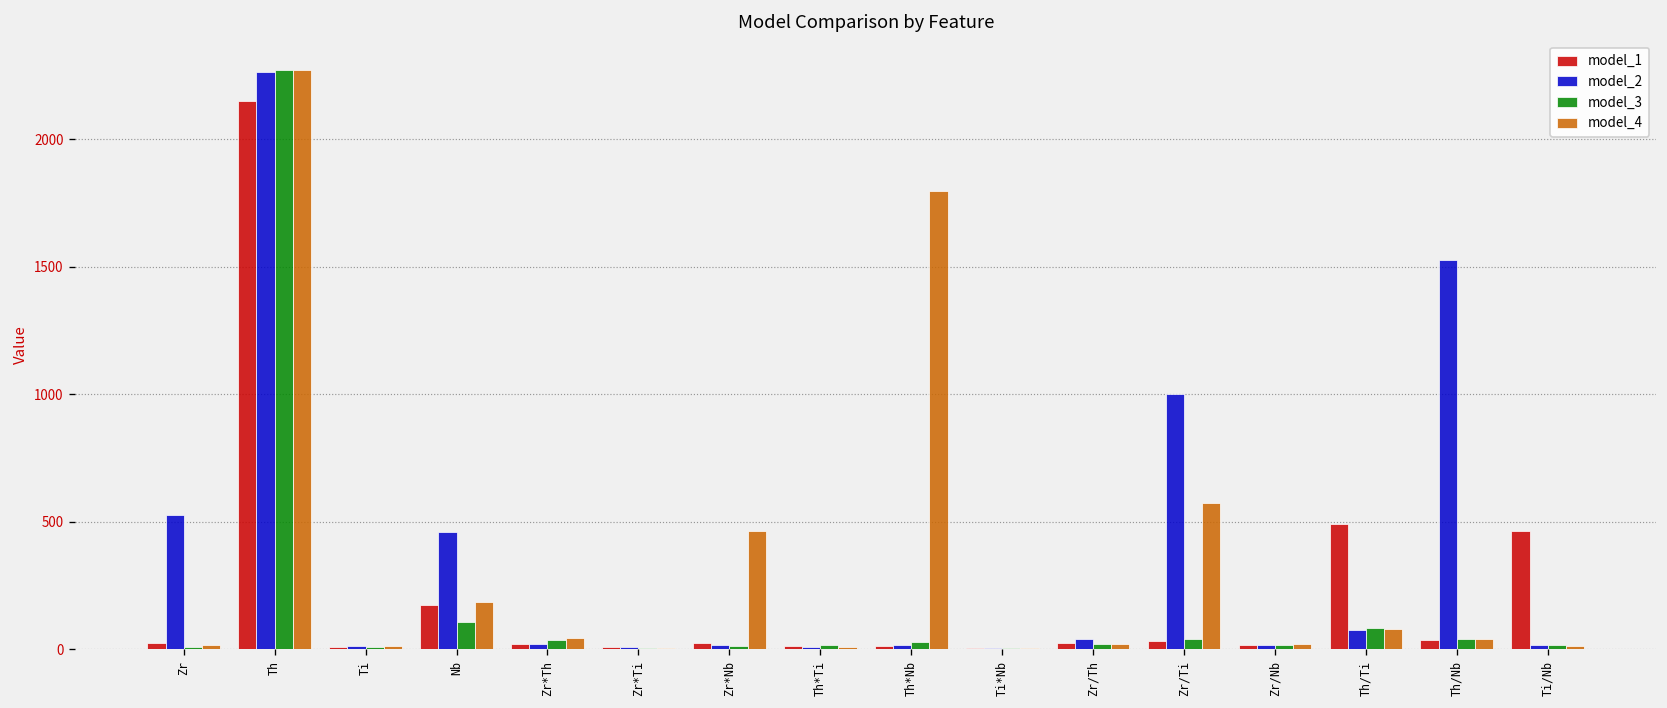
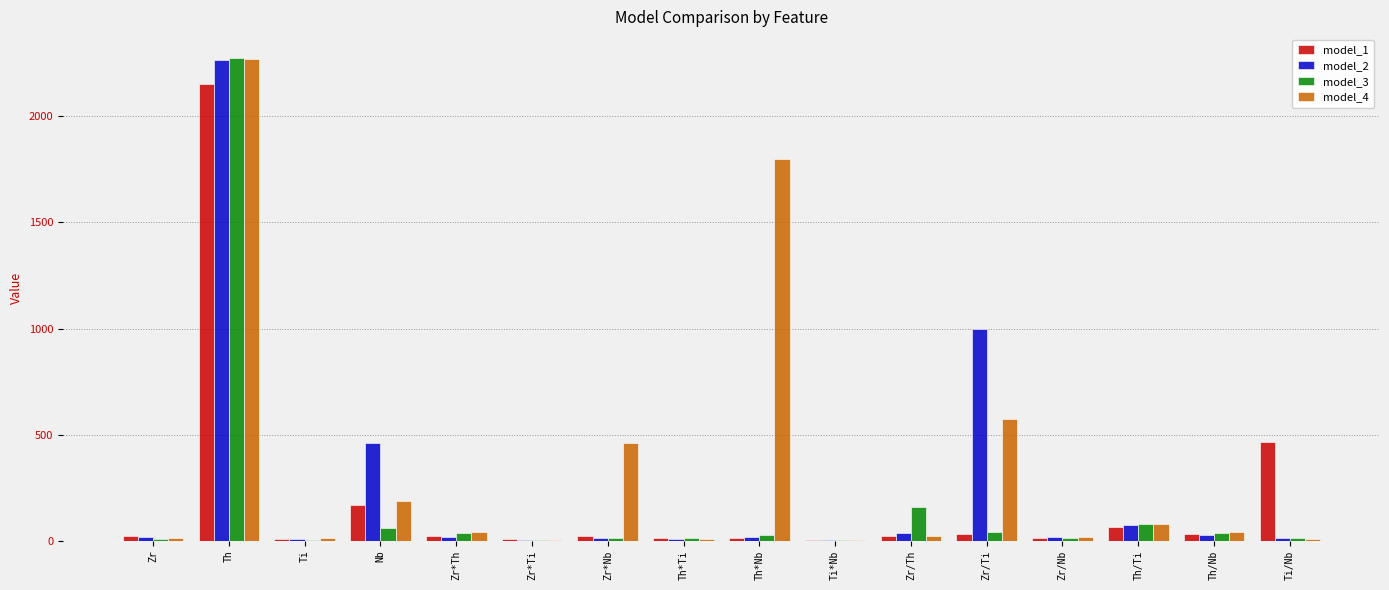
model_2, Zr: 520 -> 20
model_3, Nb: 110 -> 60
model_3, Zr/Th: 20 -> 160
model_1, Th/Ti: 490 -> 60
model_2, Th/Nb: 1530 -> 30
